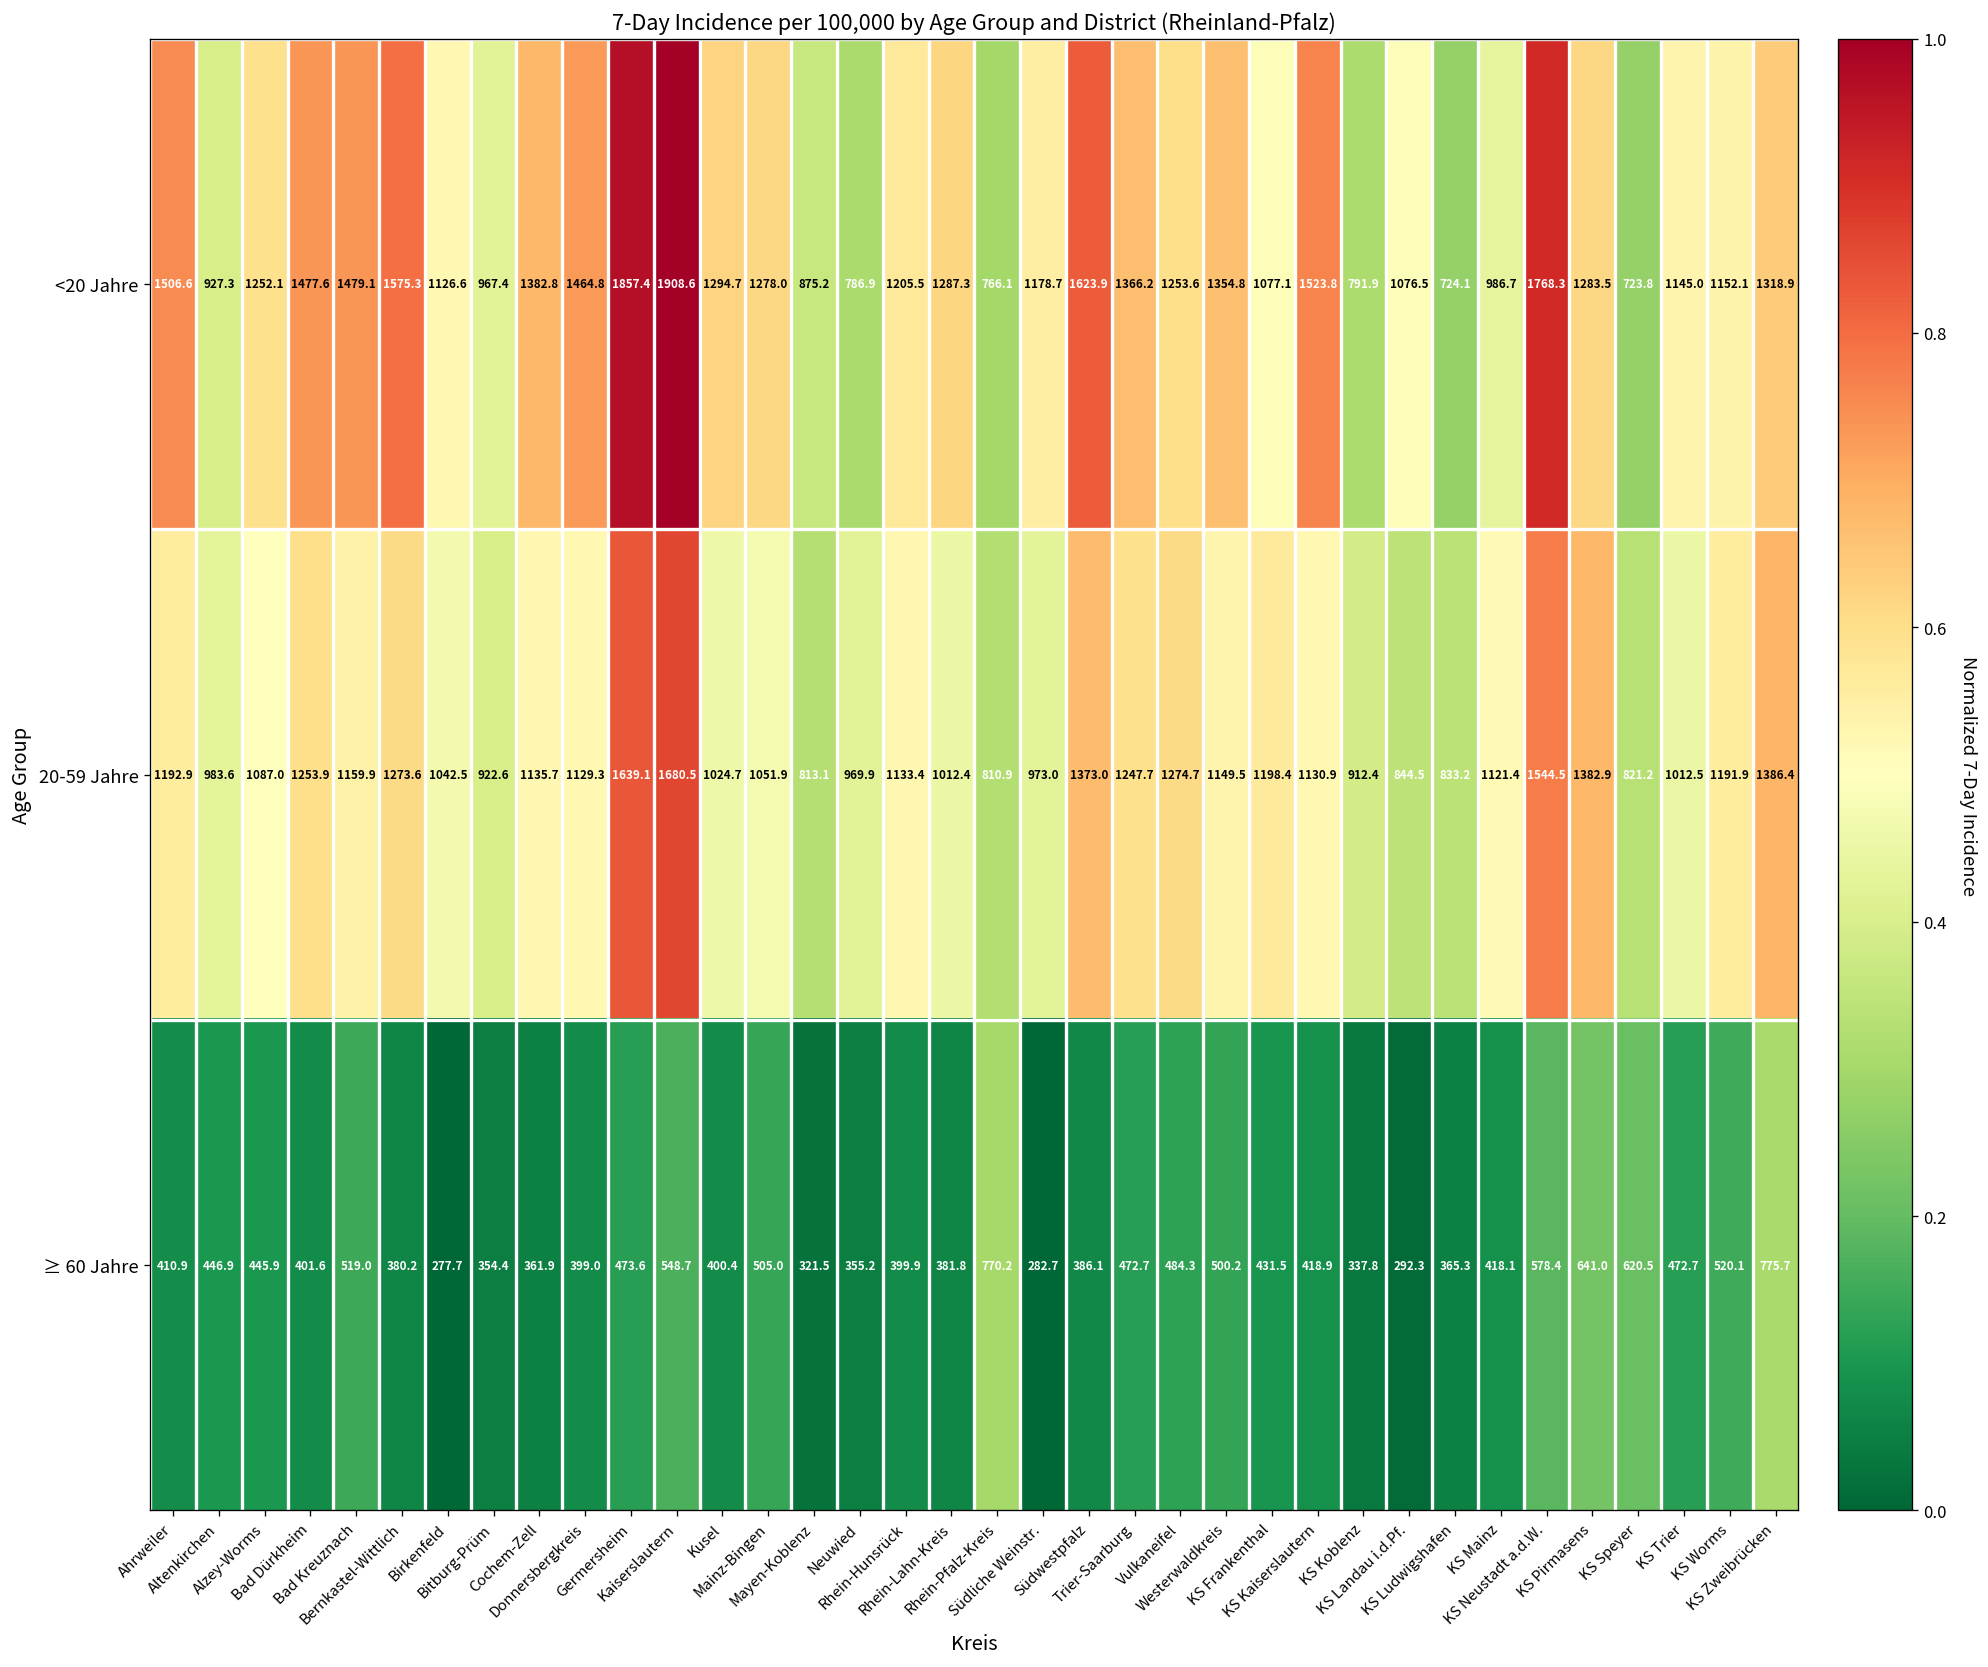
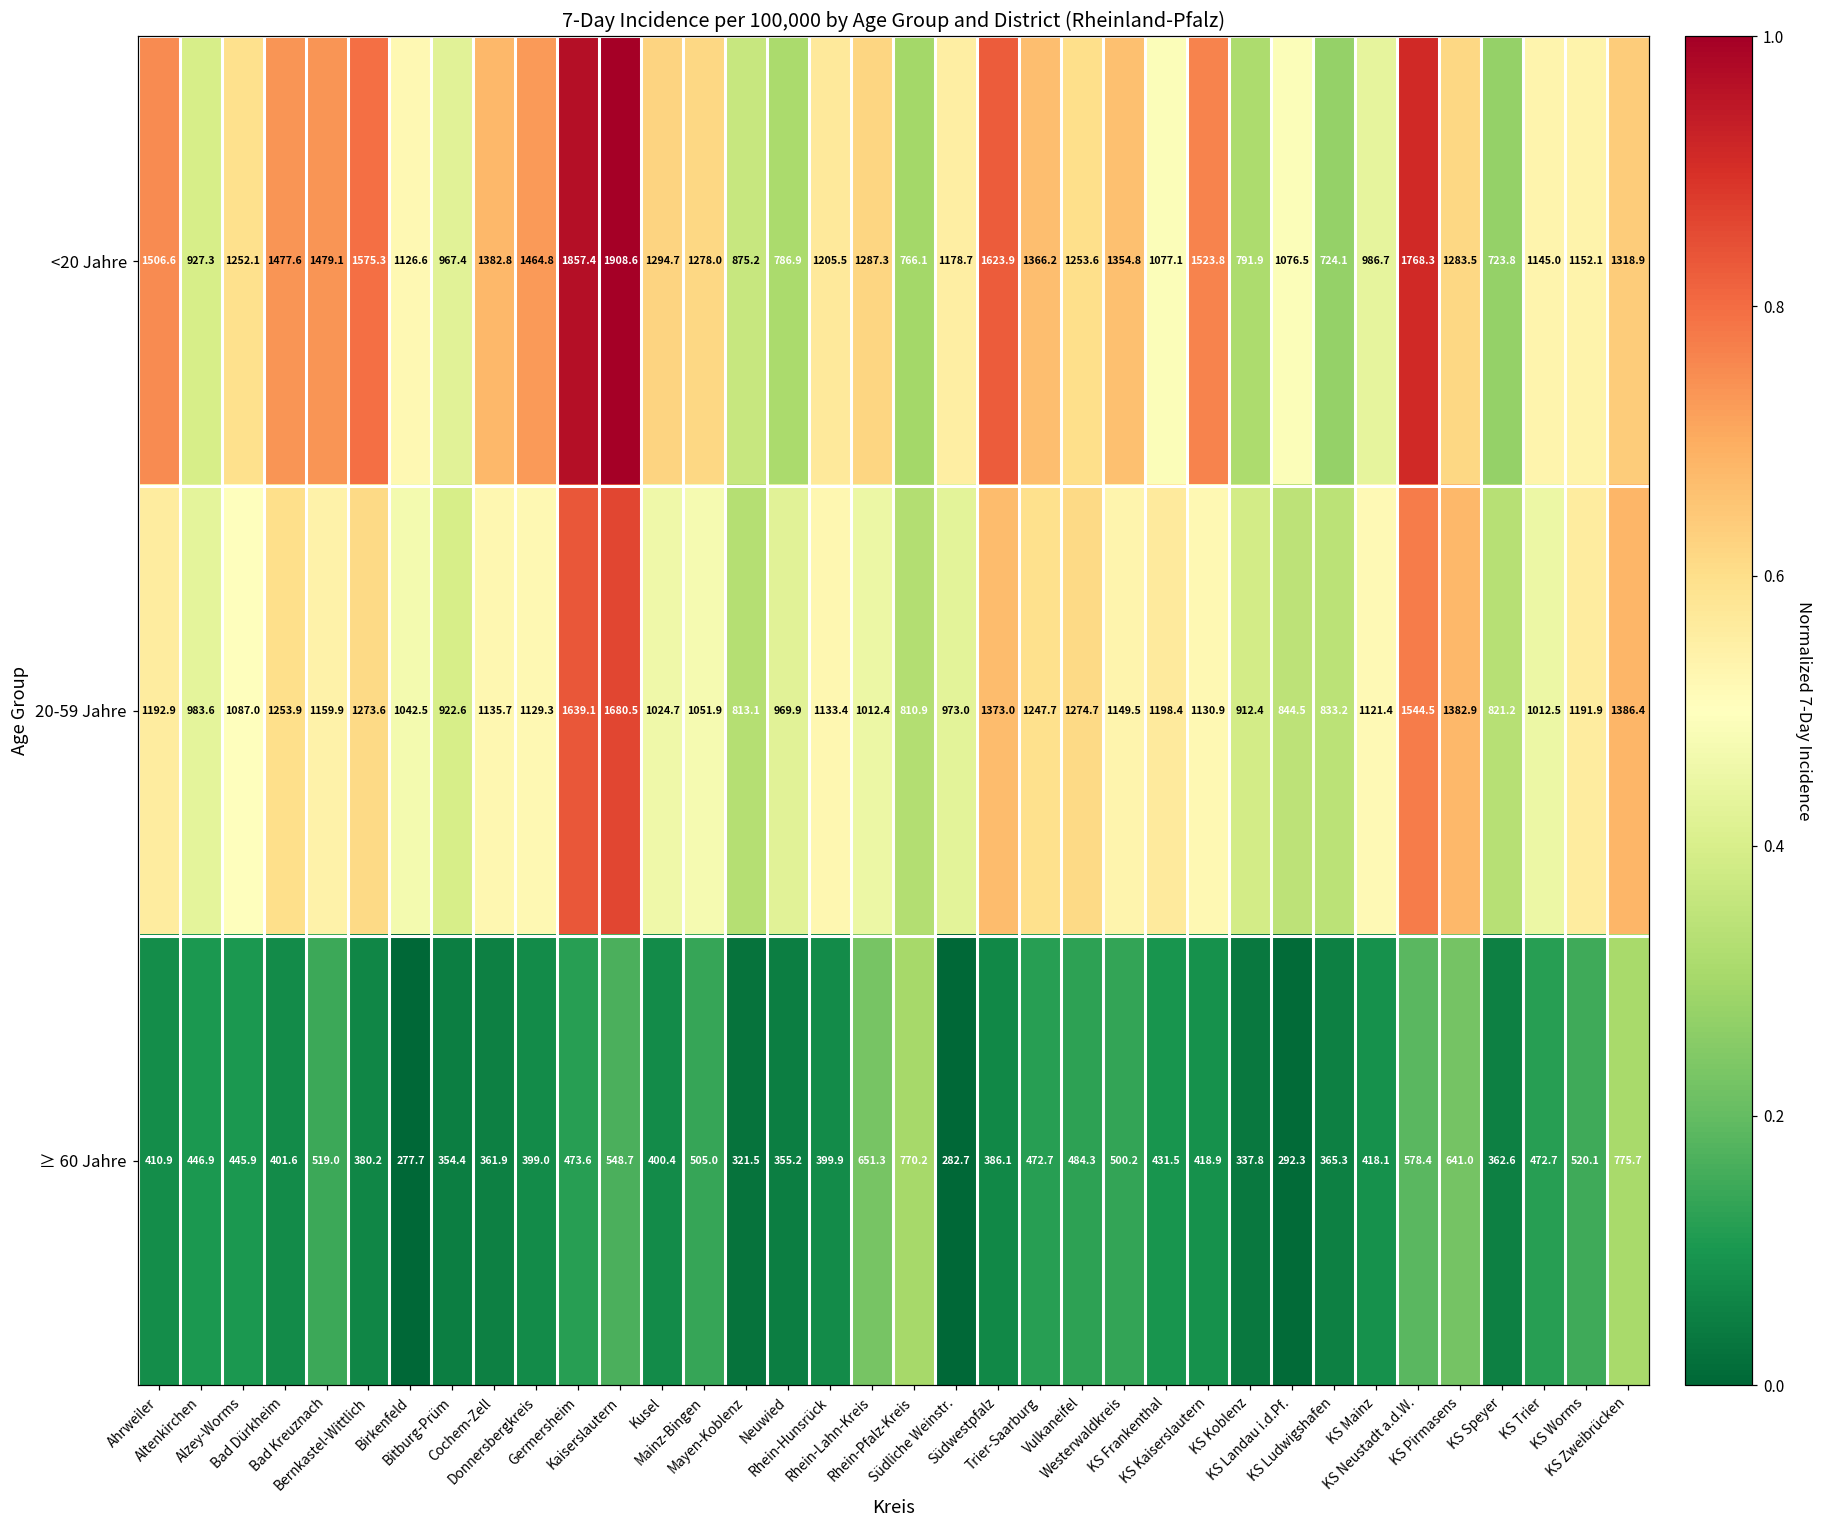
≥ 60 Jahre, Rhein-Lahn-Kreis: 381.8 -> 651.3
≥ 60 Jahre, KS Speyer: 620.5 -> 362.6
